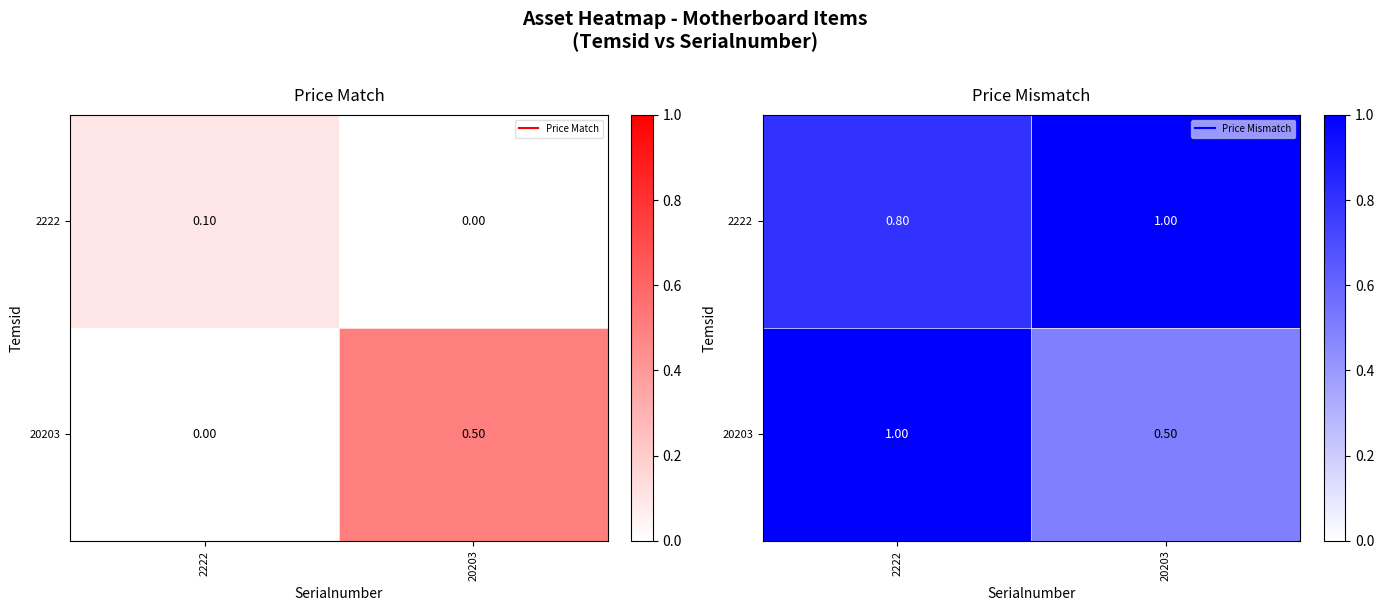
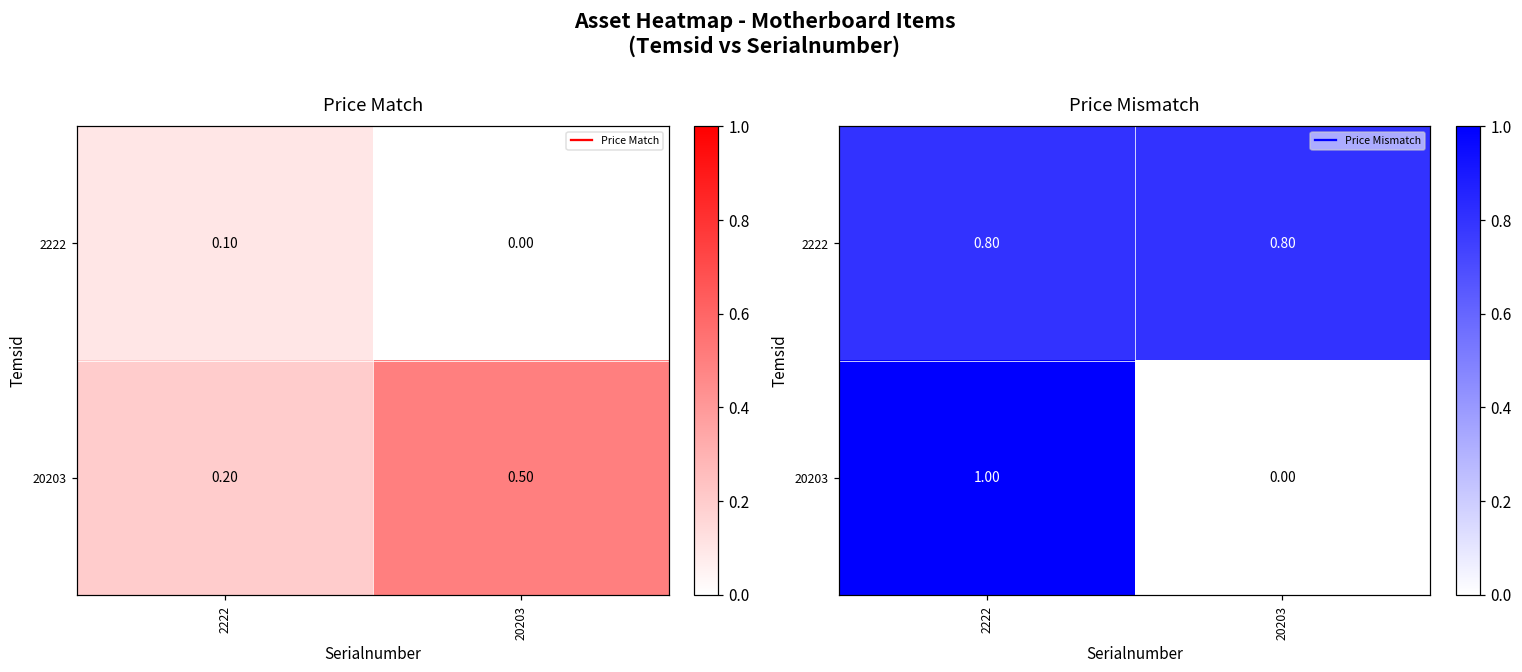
Price Match, 20203, 2222: 0.00 -> 0.20
Price Mismatch, 2222, 20203: 1.00 -> 0.80
Price Mismatch, 20203, 20203: 0.50 -> 0.00
